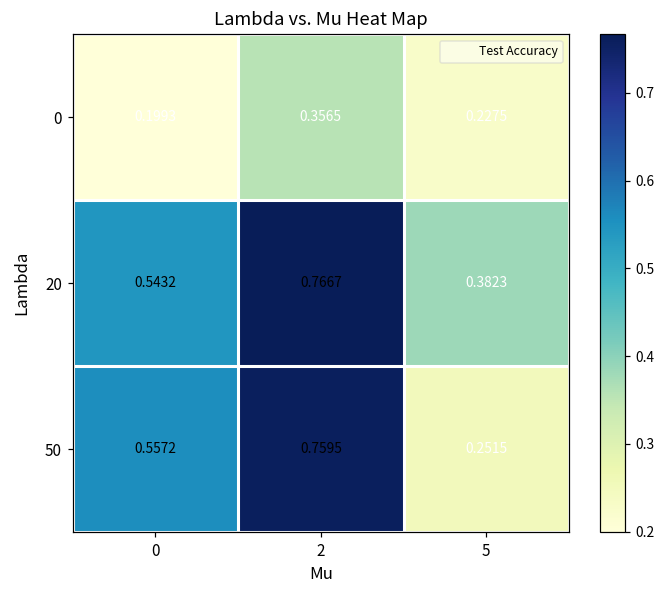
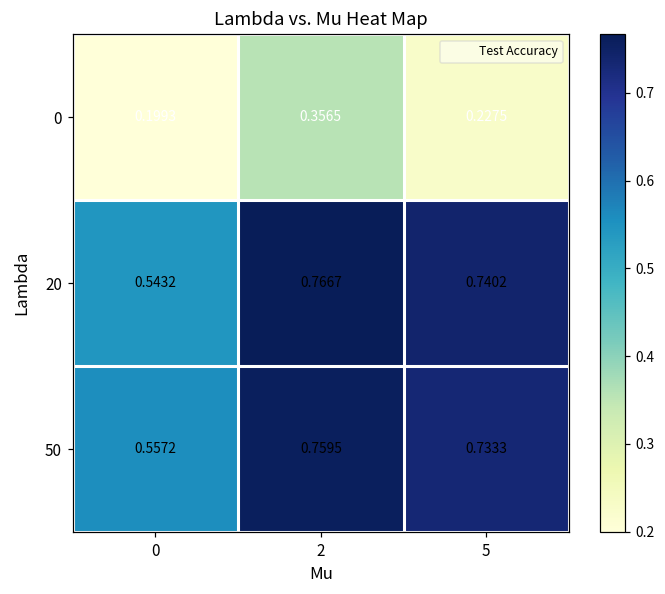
20, 5: 0.3823 -> 0.7402
50, 5: 0.2515 -> 0.7333
